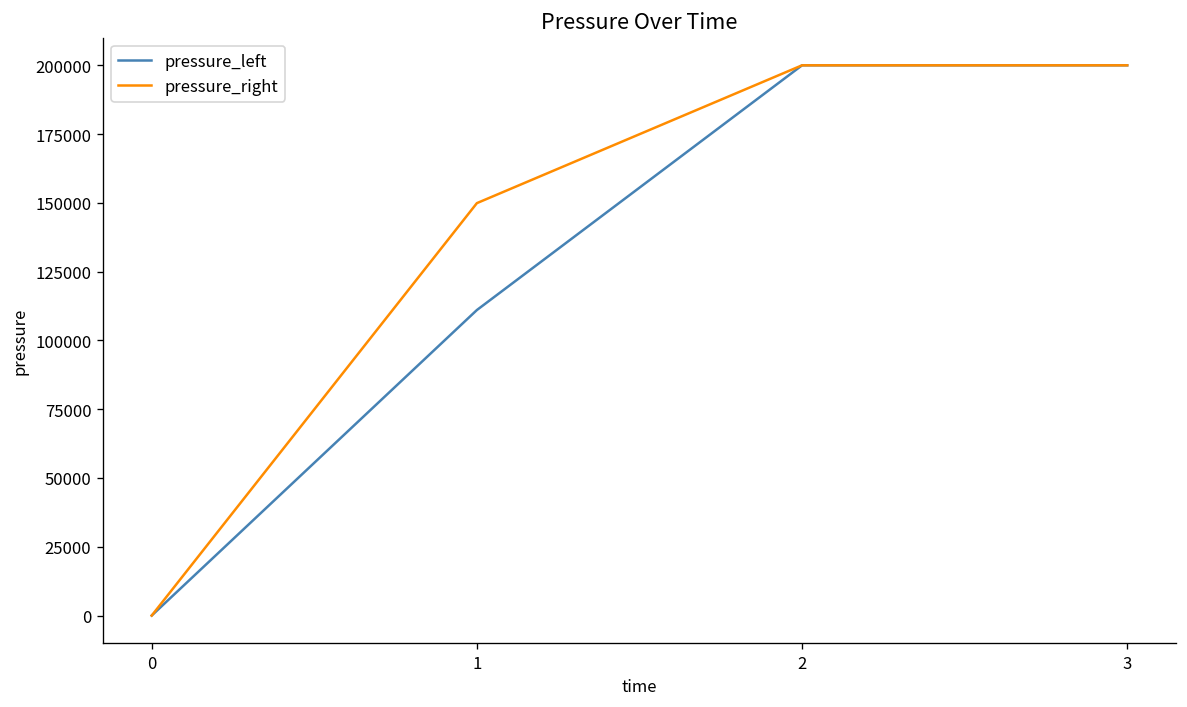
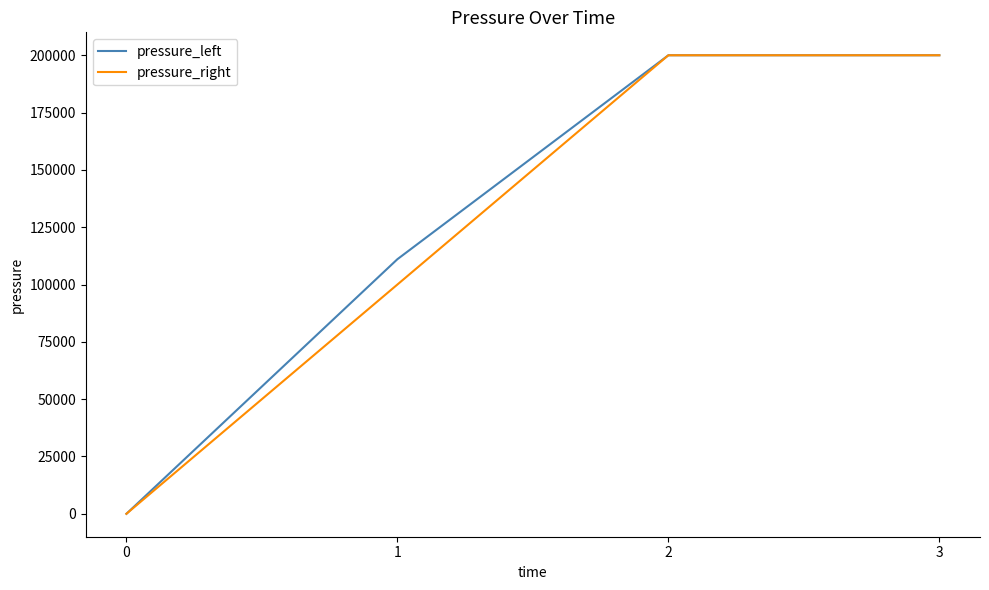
pressure_right, 1: 150000 -> 100000
